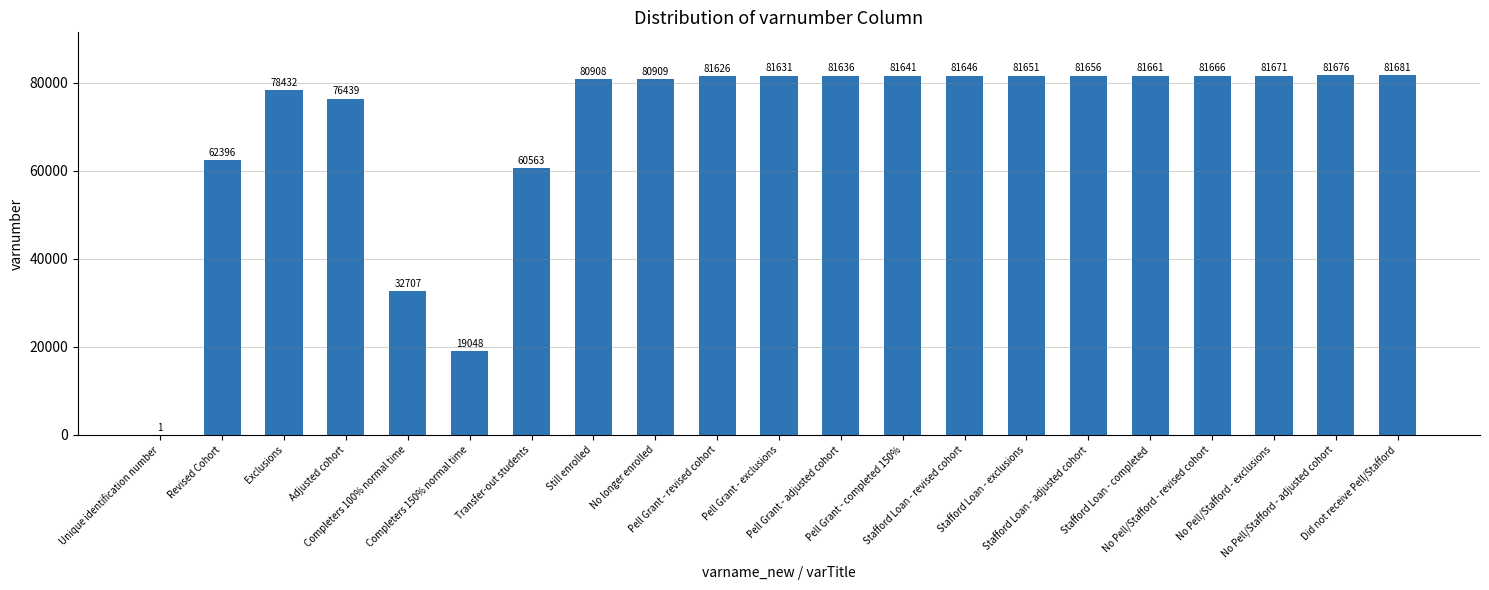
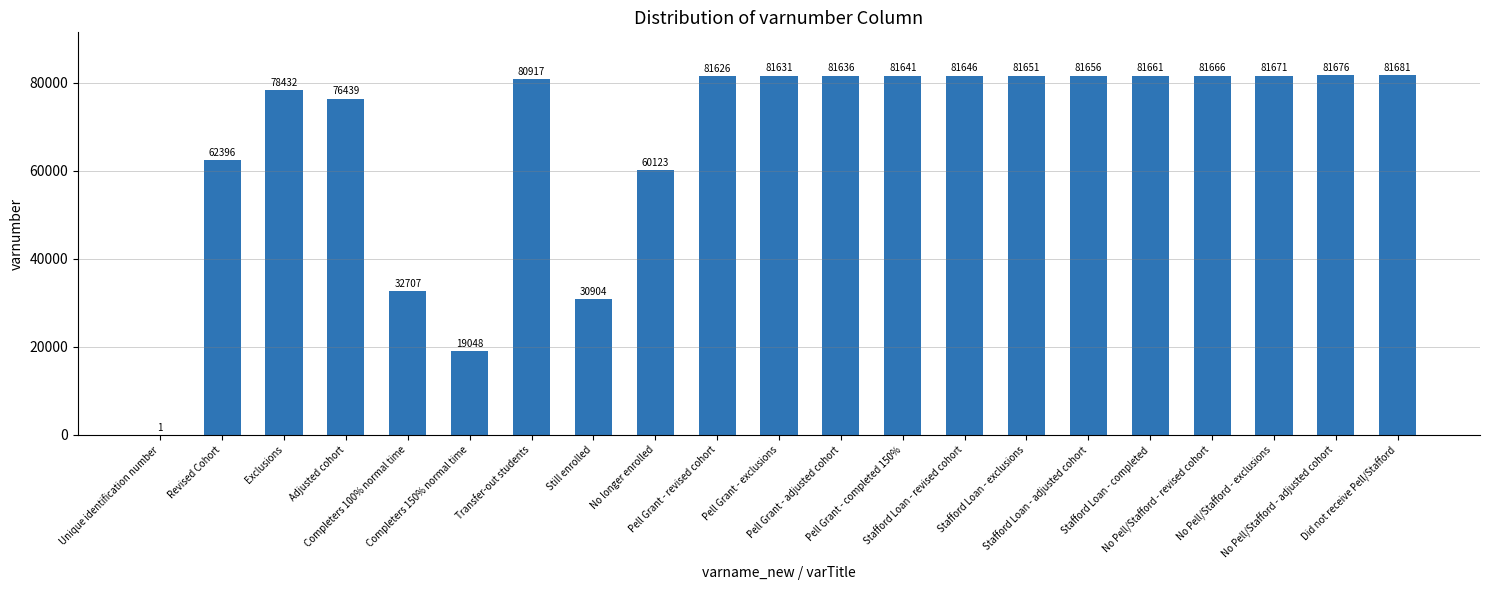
Transfer-out students: 60563 -> 80917
Still enrolled: 80908 -> 30904
No longer enrolled: 80909 -> 60123
